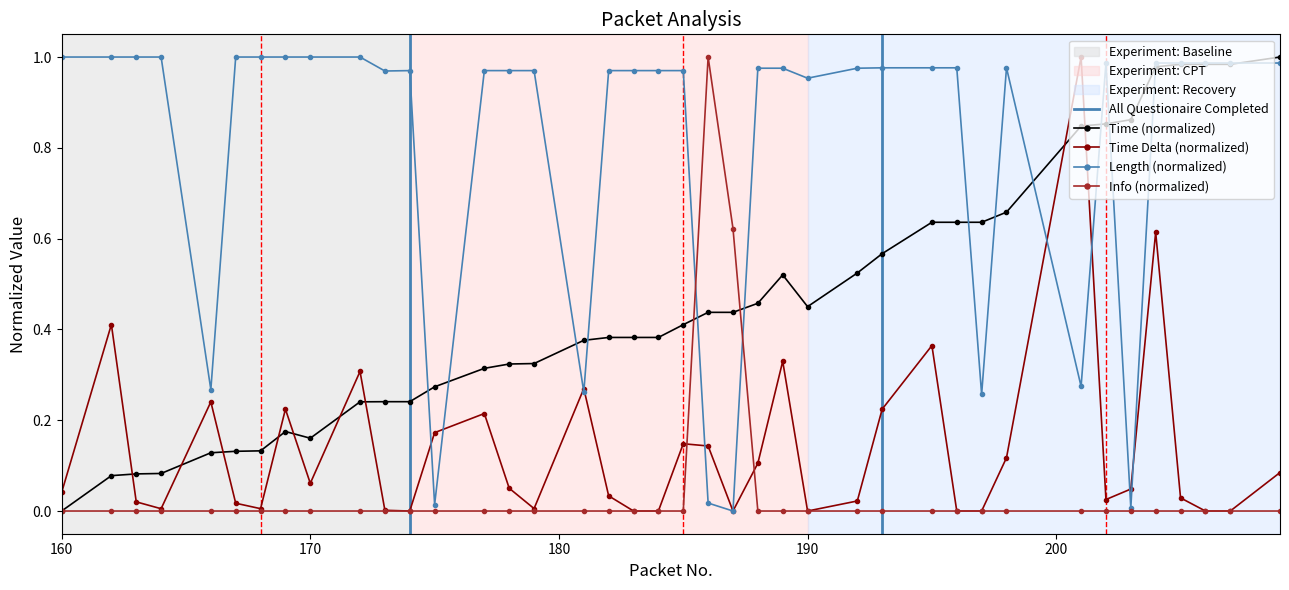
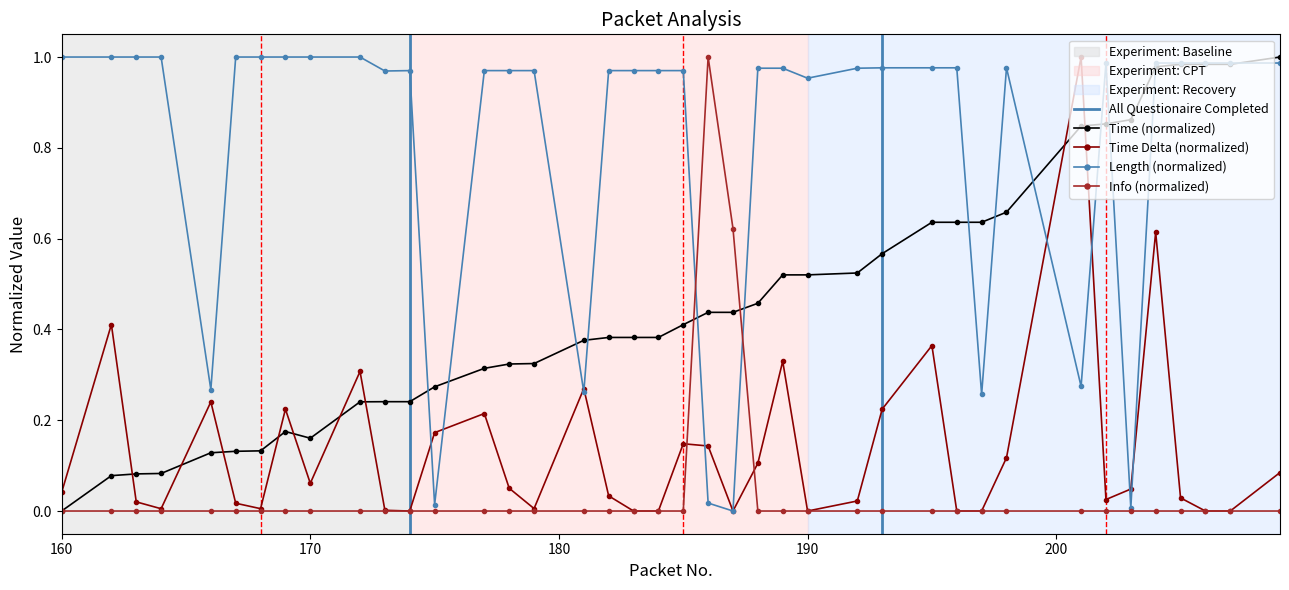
Time (normalized), 190: 0.45 -> 0.52
